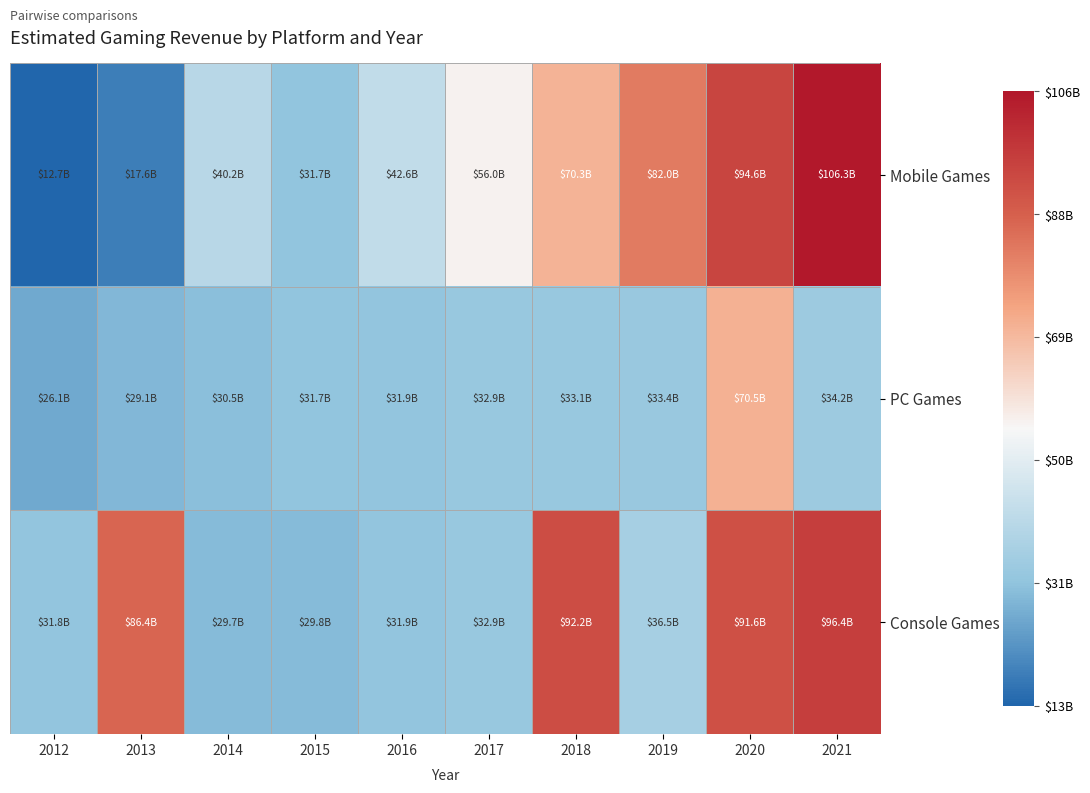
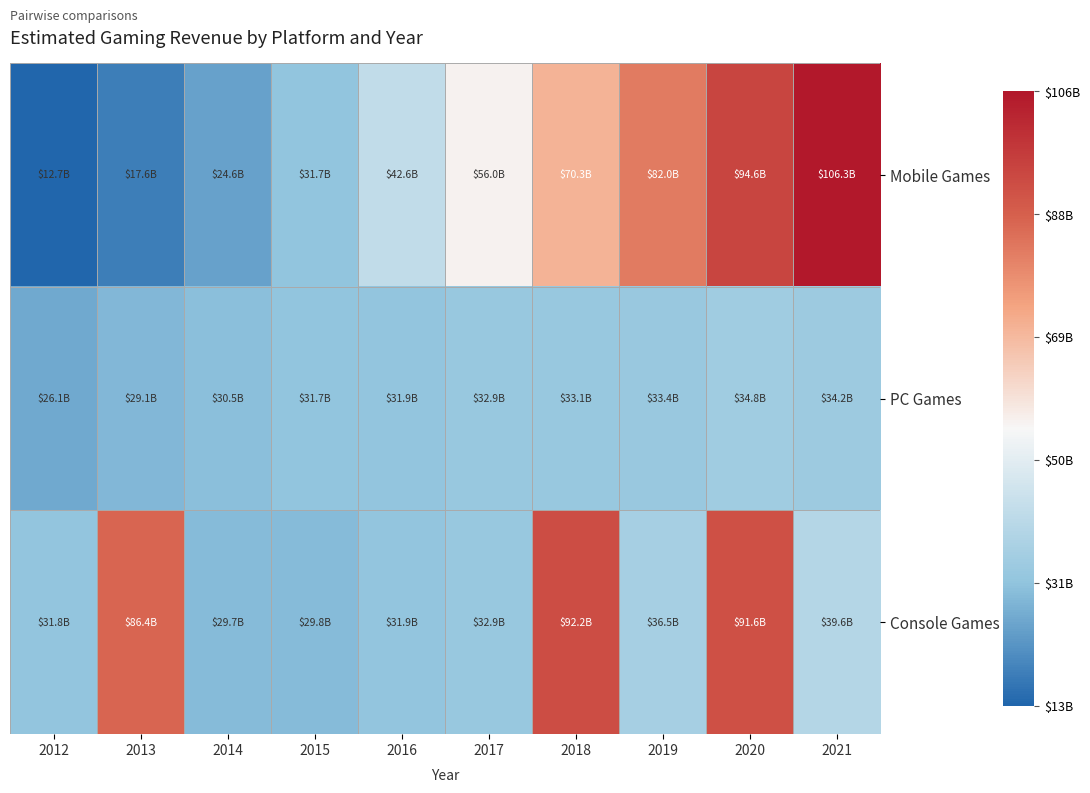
Mobile Games, 2014: $40.2B -> $24.6B
PC Games, 2020: $70.5B -> $34.8B
Console Games, 2021: $96.4B -> $39.6B
